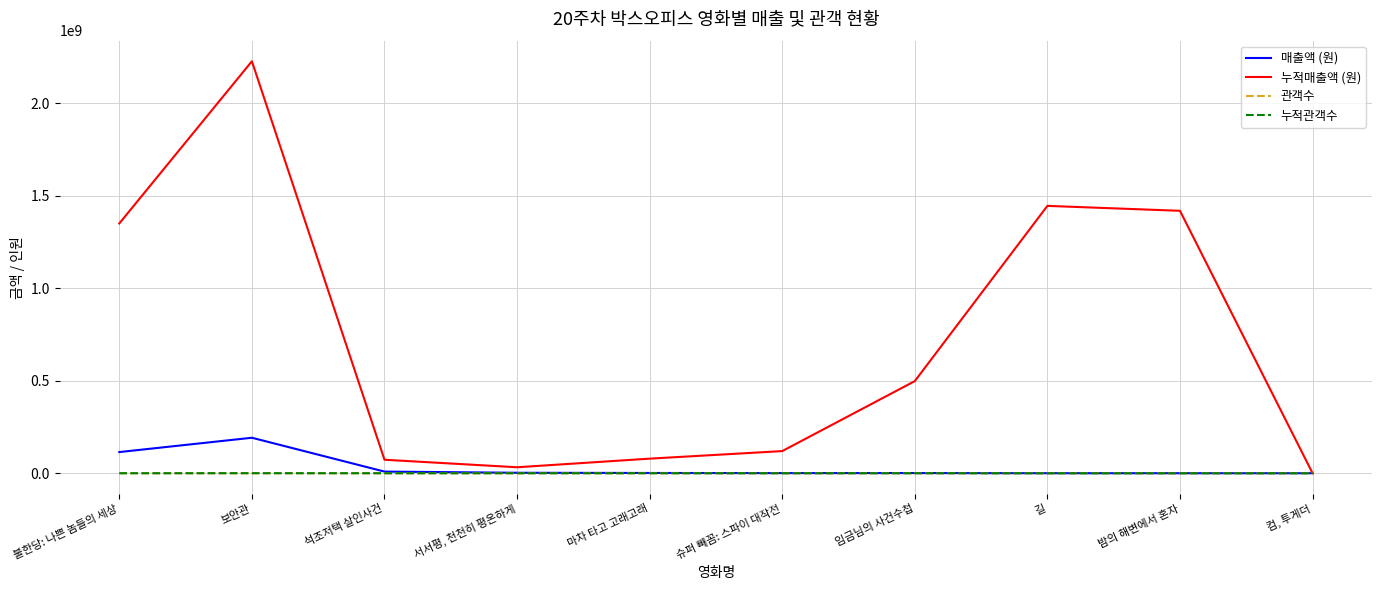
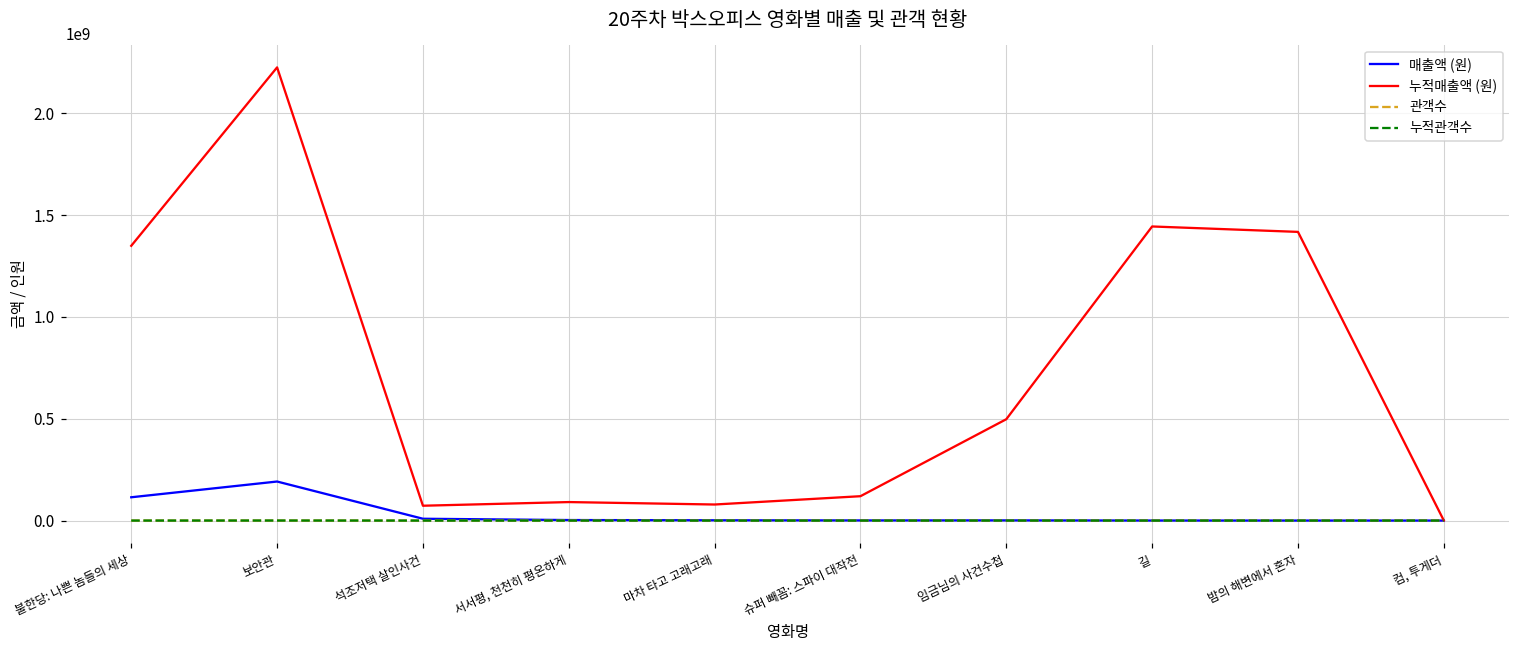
누적매출액 (원), 서서평, 천천히 평온하게: 30000000 -> 90000000
